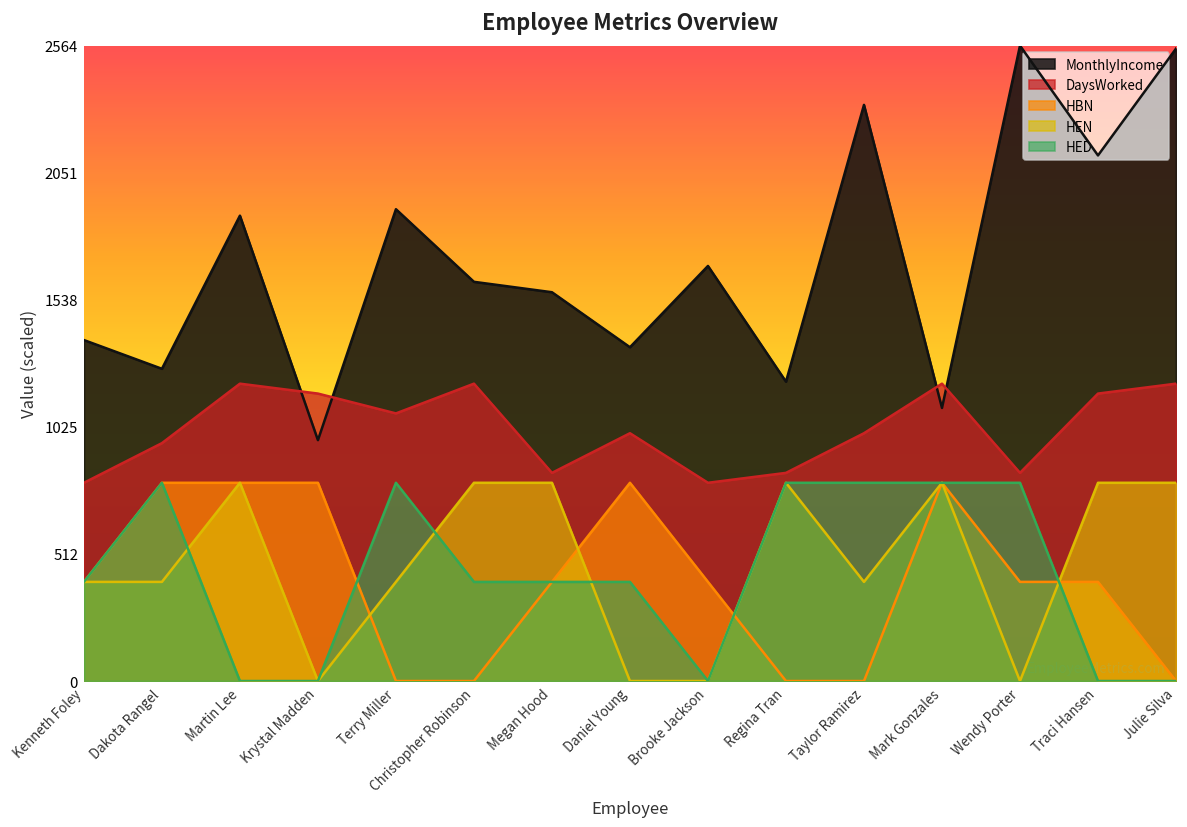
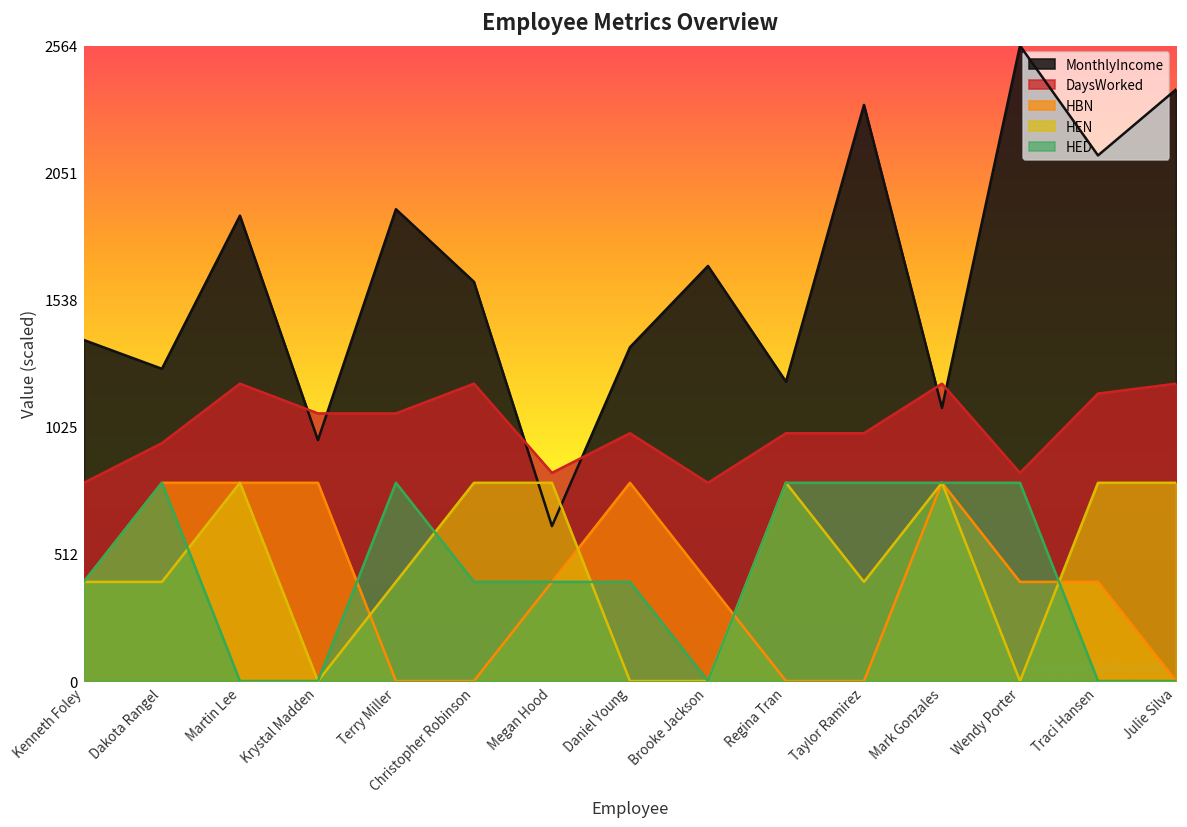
DaysWorked, Krystal Madden: 1160 -> 1080
MonthlyIncome, Megan Hood: 1570 -> 630
DaysWorked, Regina Tran: 840 -> 1000
MonthlyIncome, Julie Silva: 2550 -> 2390
